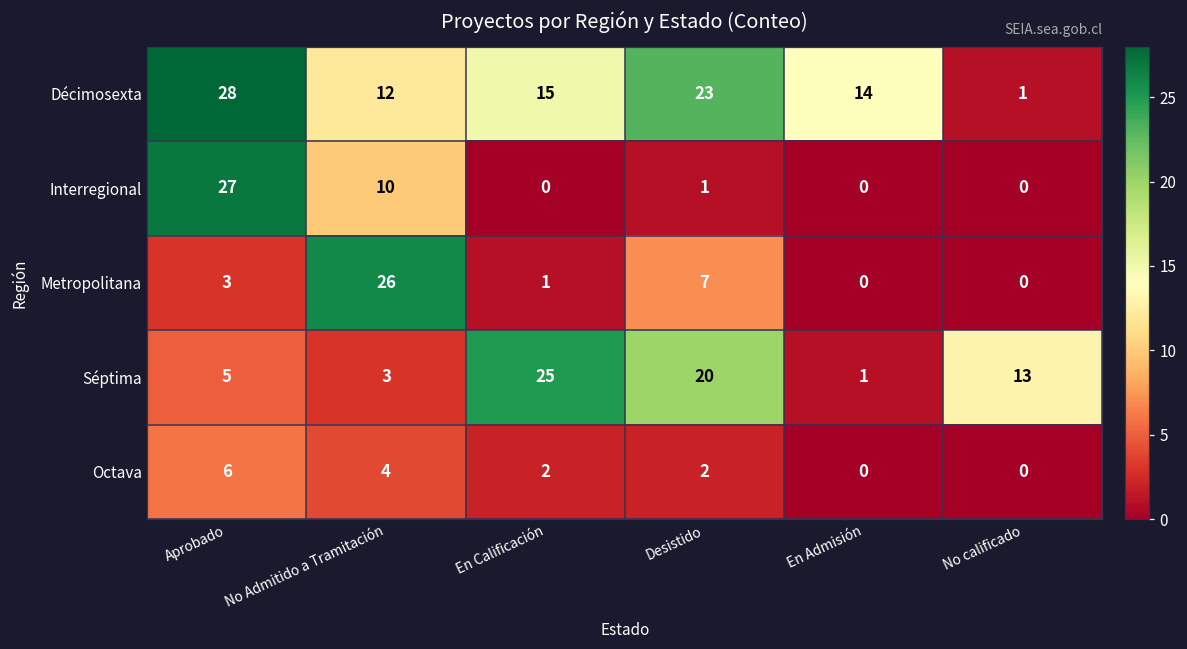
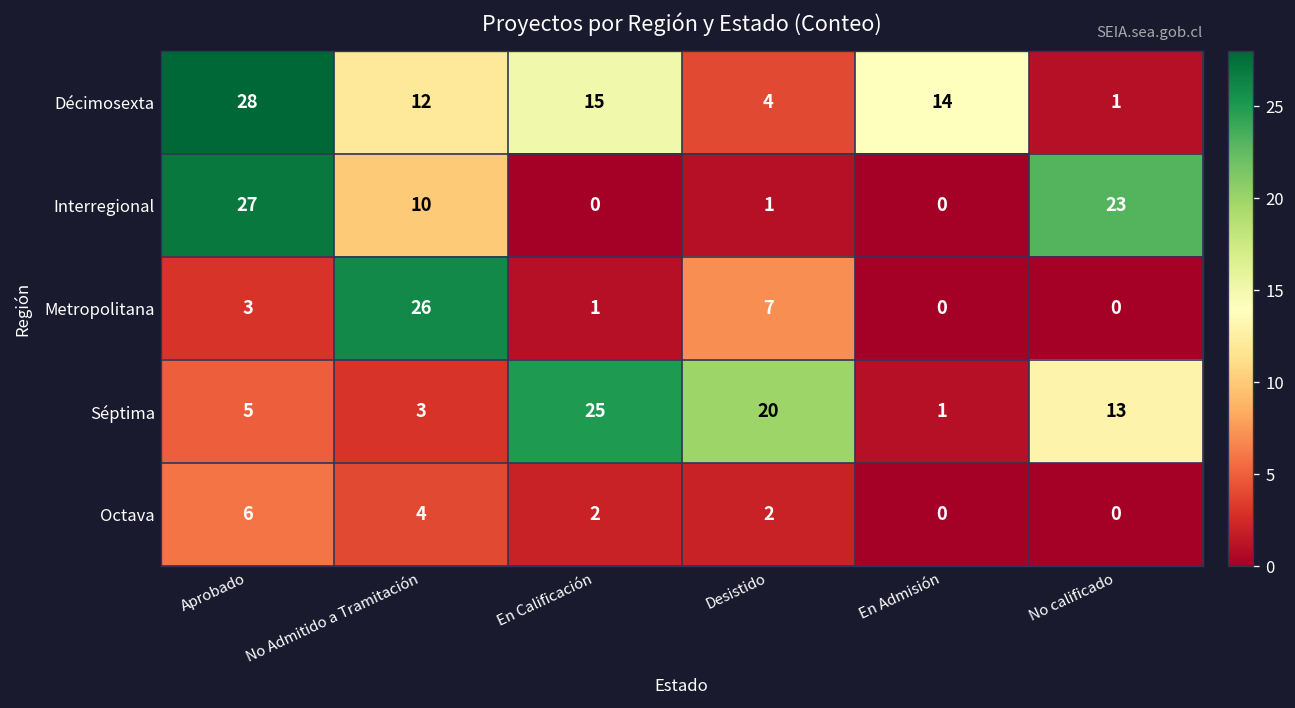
Décimosexta, Desistido: 23 -> 4
Interregional, No calificado: 0 -> 23
